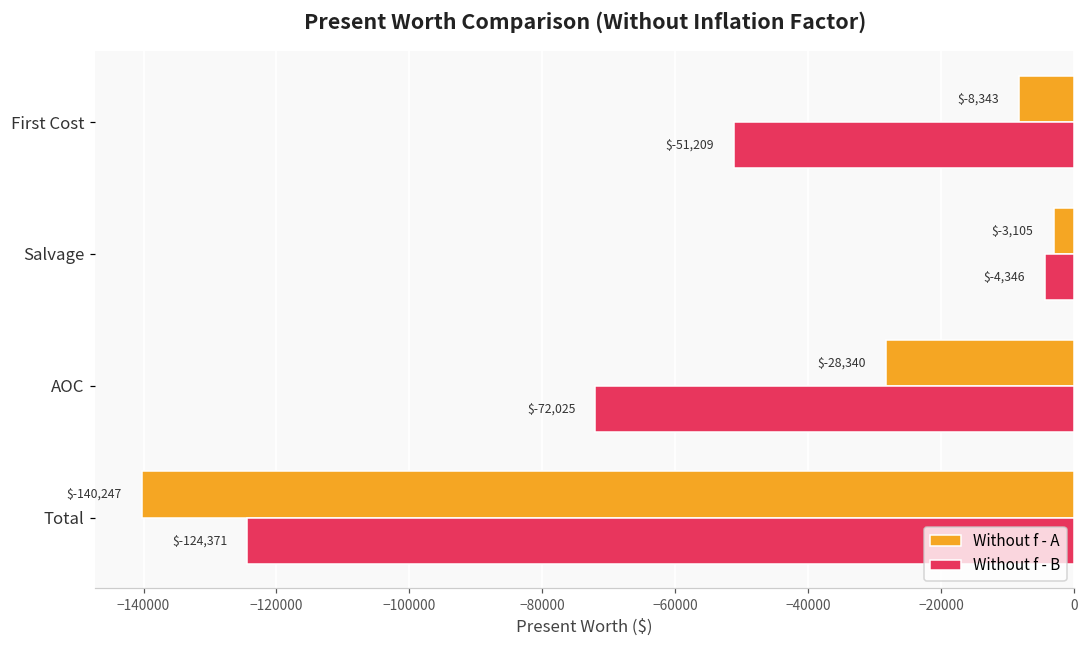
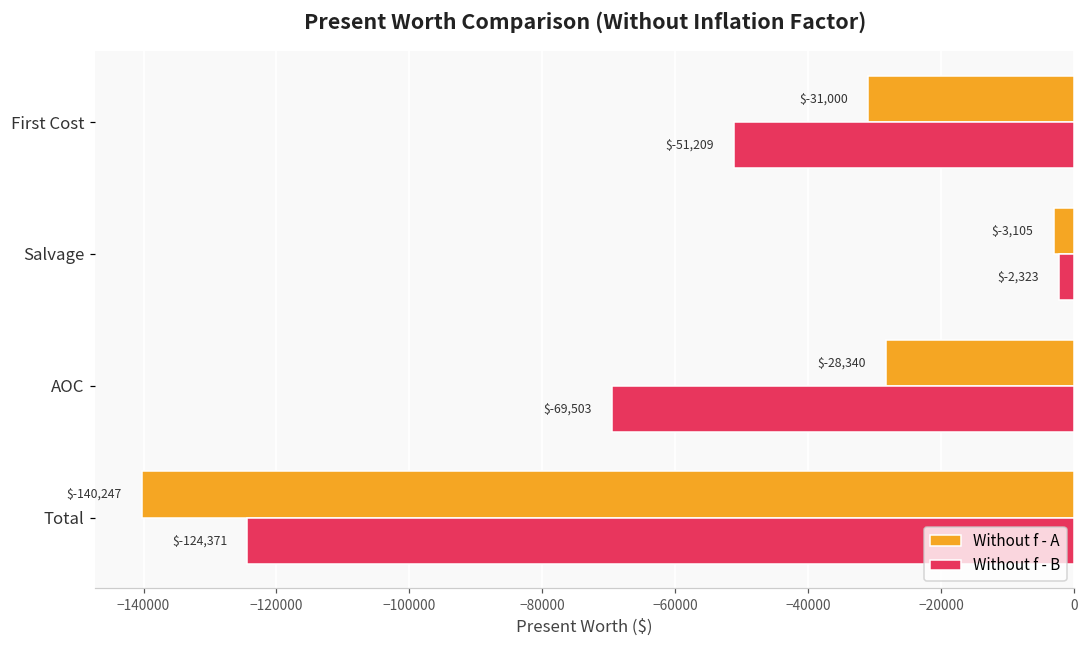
Without f - A, First Cost: $-8,343 -> $-31,000
Without f - B, Salvage: $-4,346 -> $-2,323
Without f - B, AOC: $-72,025 -> $-69,503
